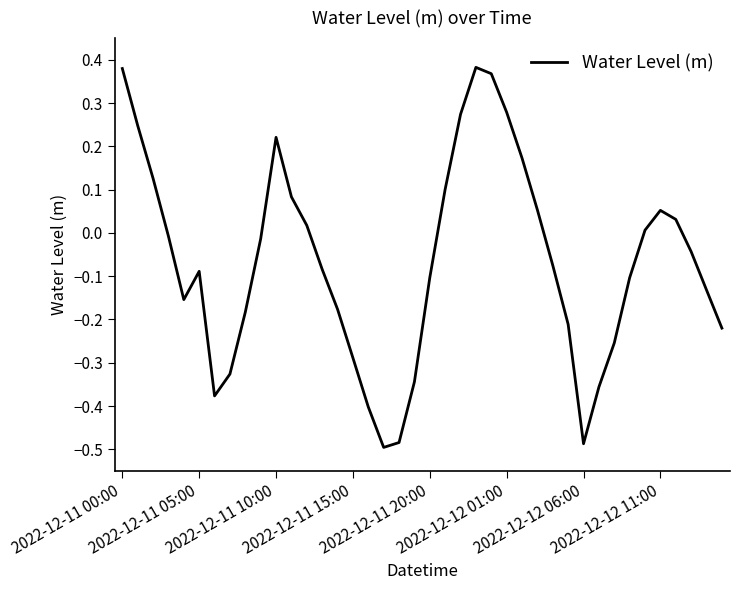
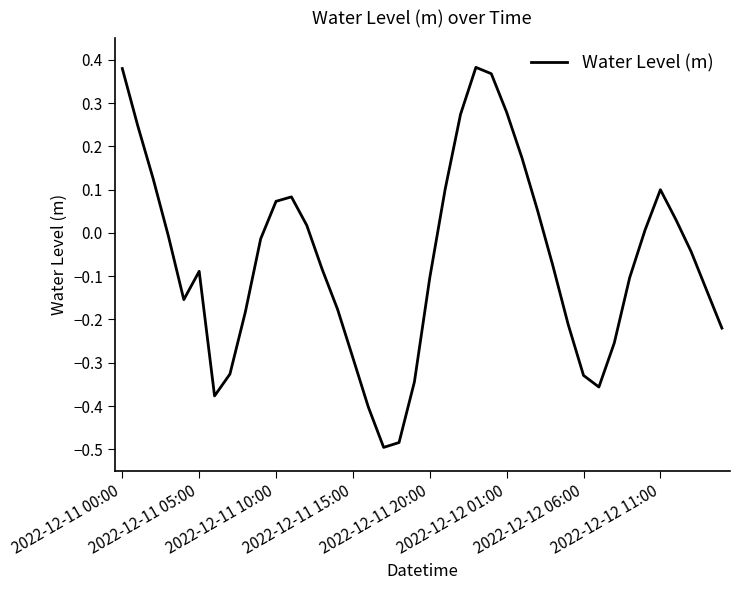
2022-12-11 10:00: 0.22 -> 0.07
2022-12-12 06:00: -0.49 -> -0.33
2022-12-12 11:00: 0.05 -> 0.10
